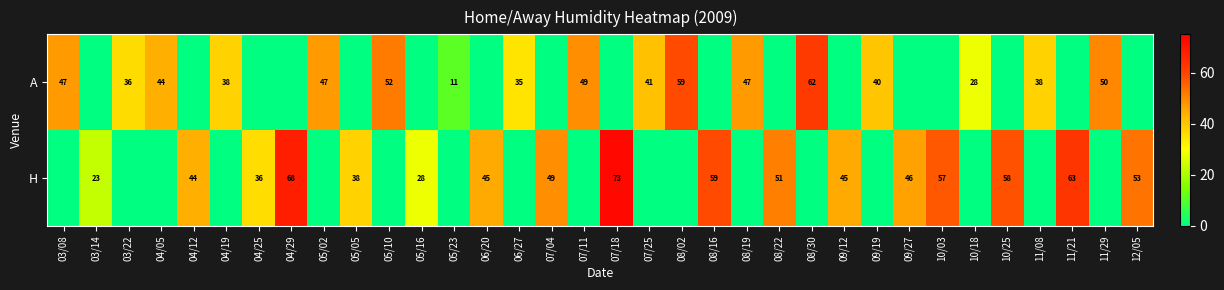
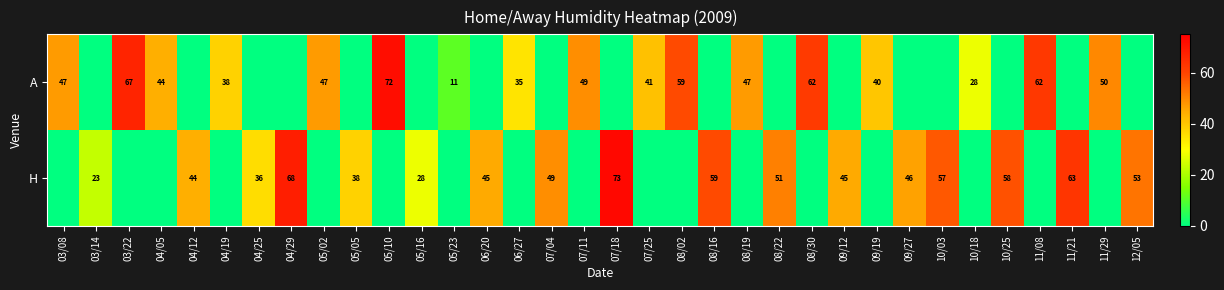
A, 03/22: 36 -> 67
A, 05/10: 52 -> 72
A, 11/08: 38 -> 62
